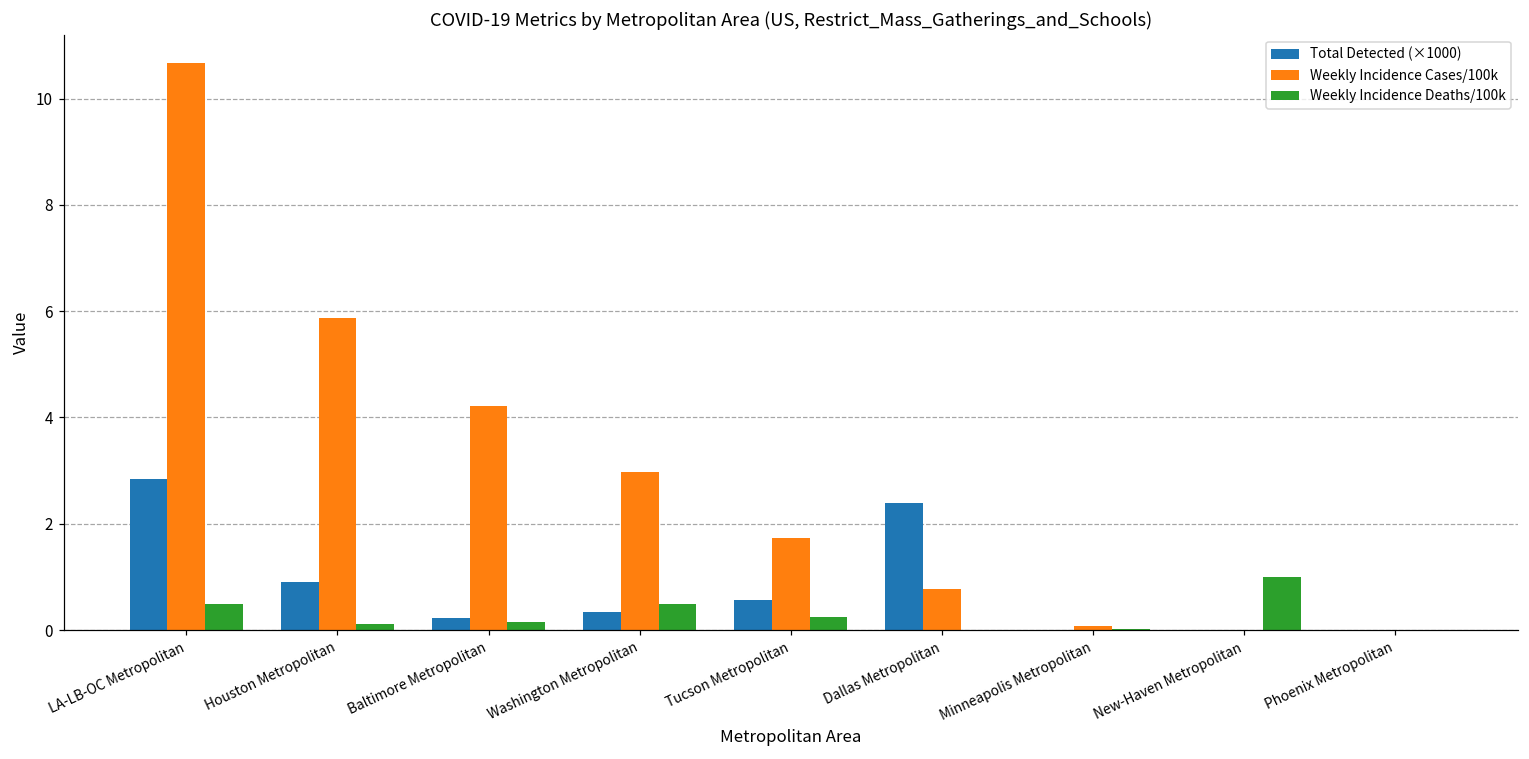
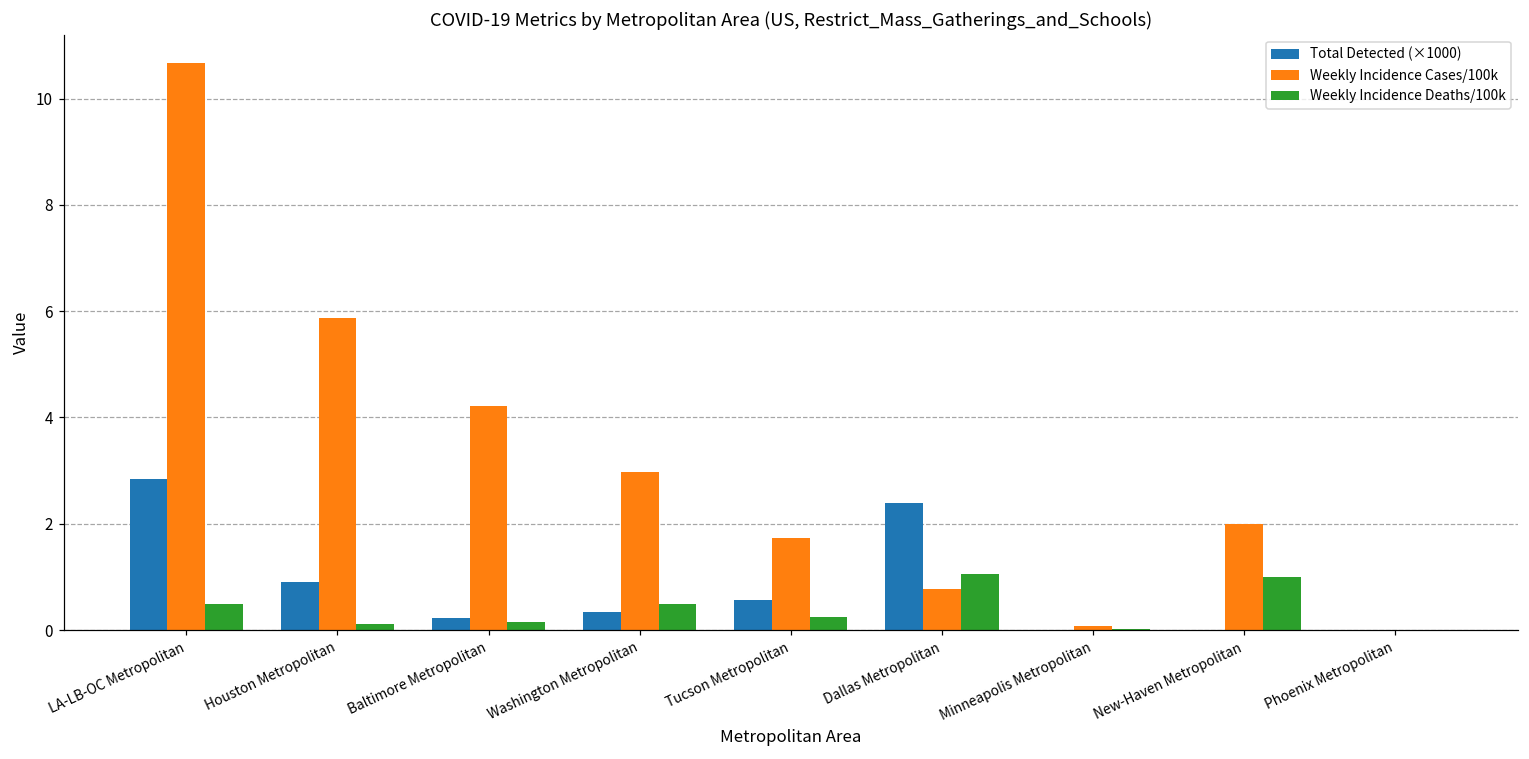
Weekly Incidence Deaths/100k, Dallas Metropolitan: 0.0 -> 1.1
Weekly Incidence Cases/100k, New-Haven Metropolitan: 0 -> 2
